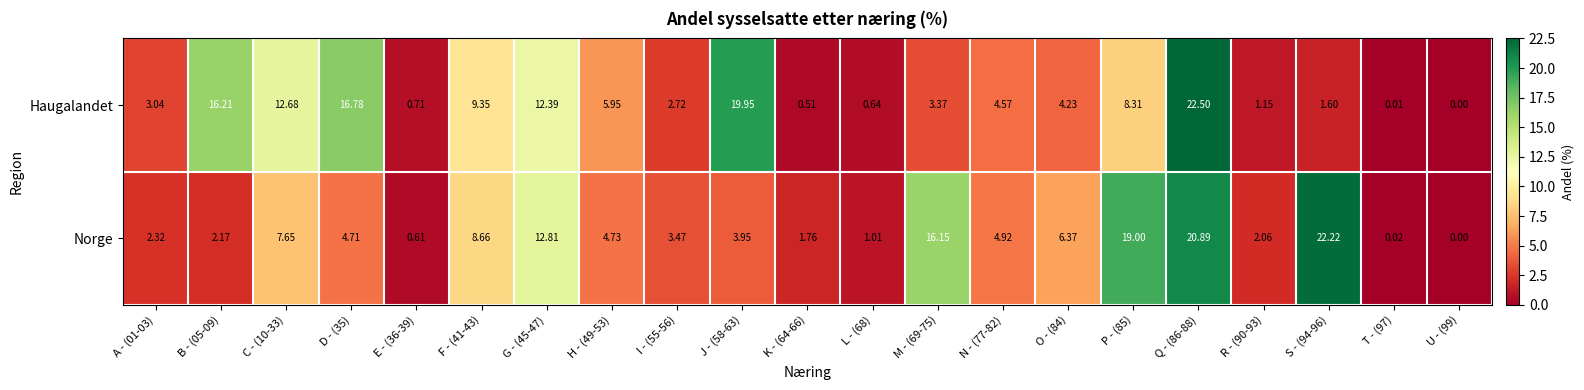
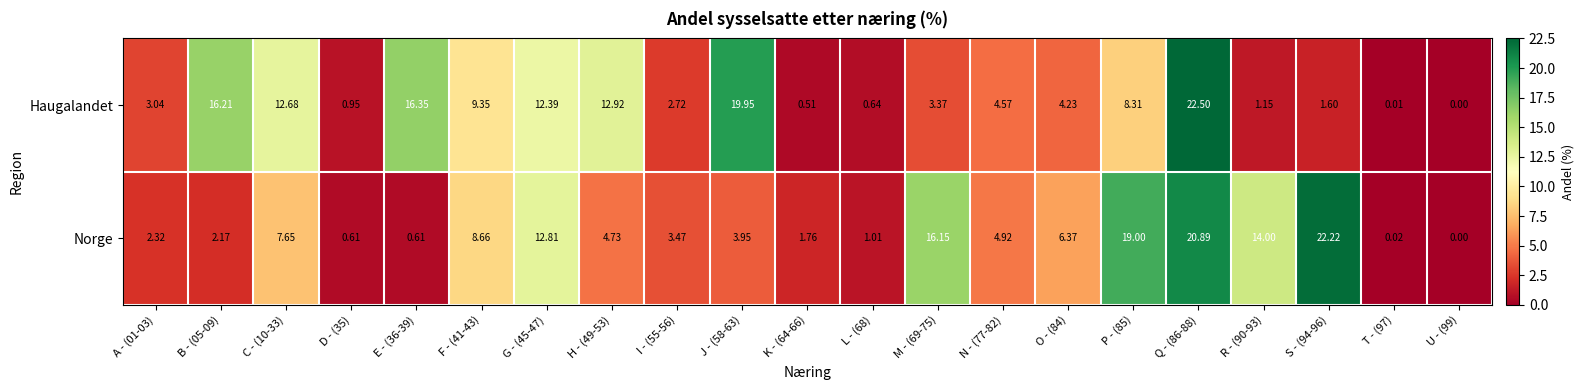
Haugalandet, D - (35): 16.78 -> 0.95
Haugalandet, E - (36-39): 0.71 -> 16.35
Haugalandet, H - (49-53): 5.95 -> 12.92
Norge, D - (35): 4.71 -> 0.61
Norge, R - (90-93): 2.06 -> 14.00
